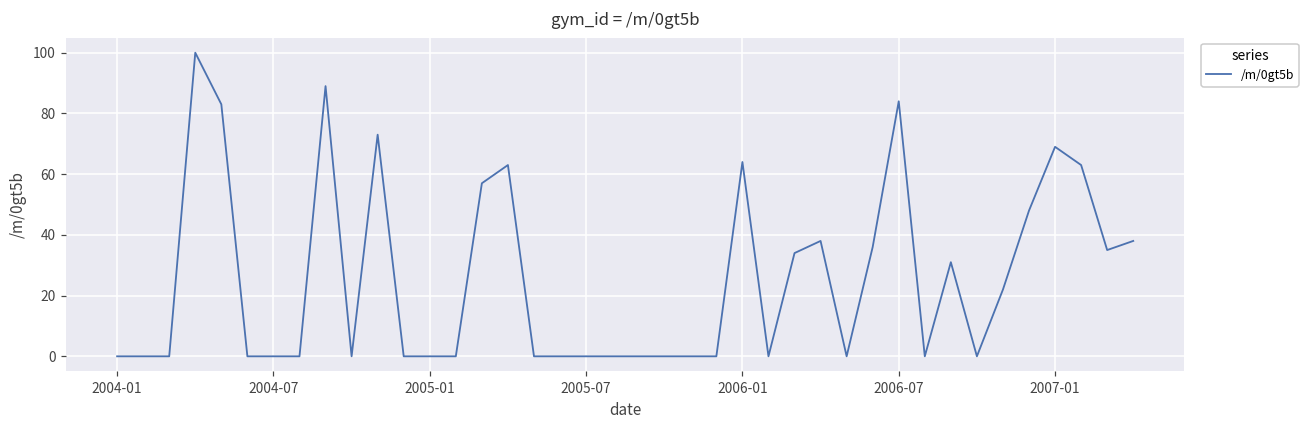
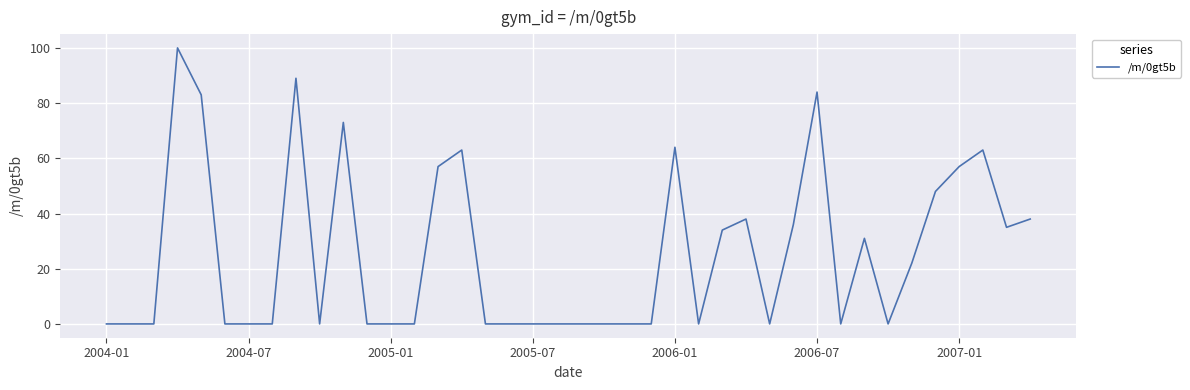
2007-01: 69 -> 57
